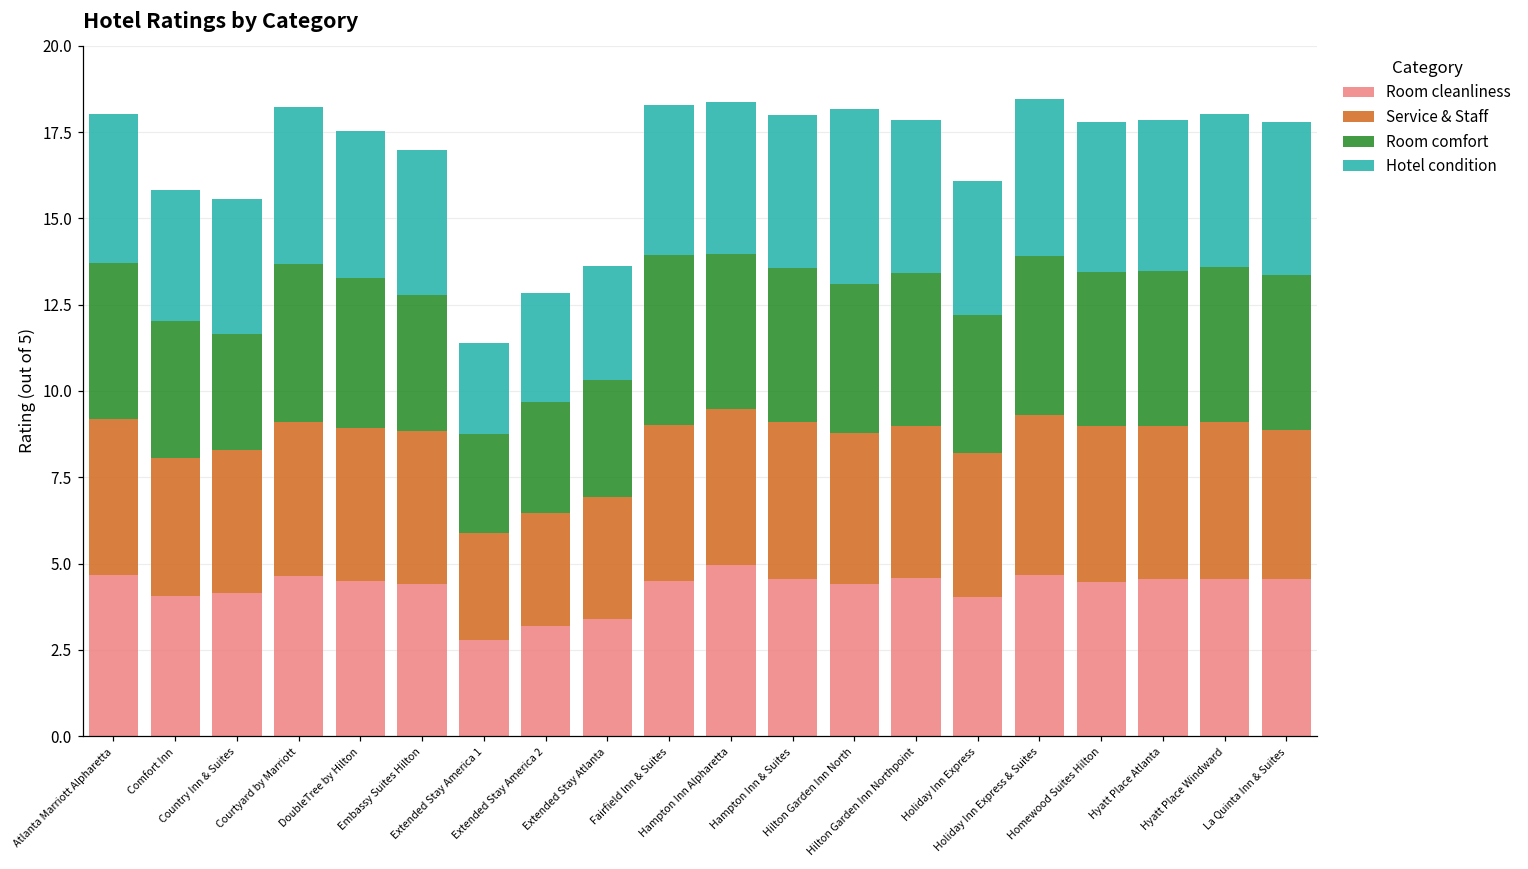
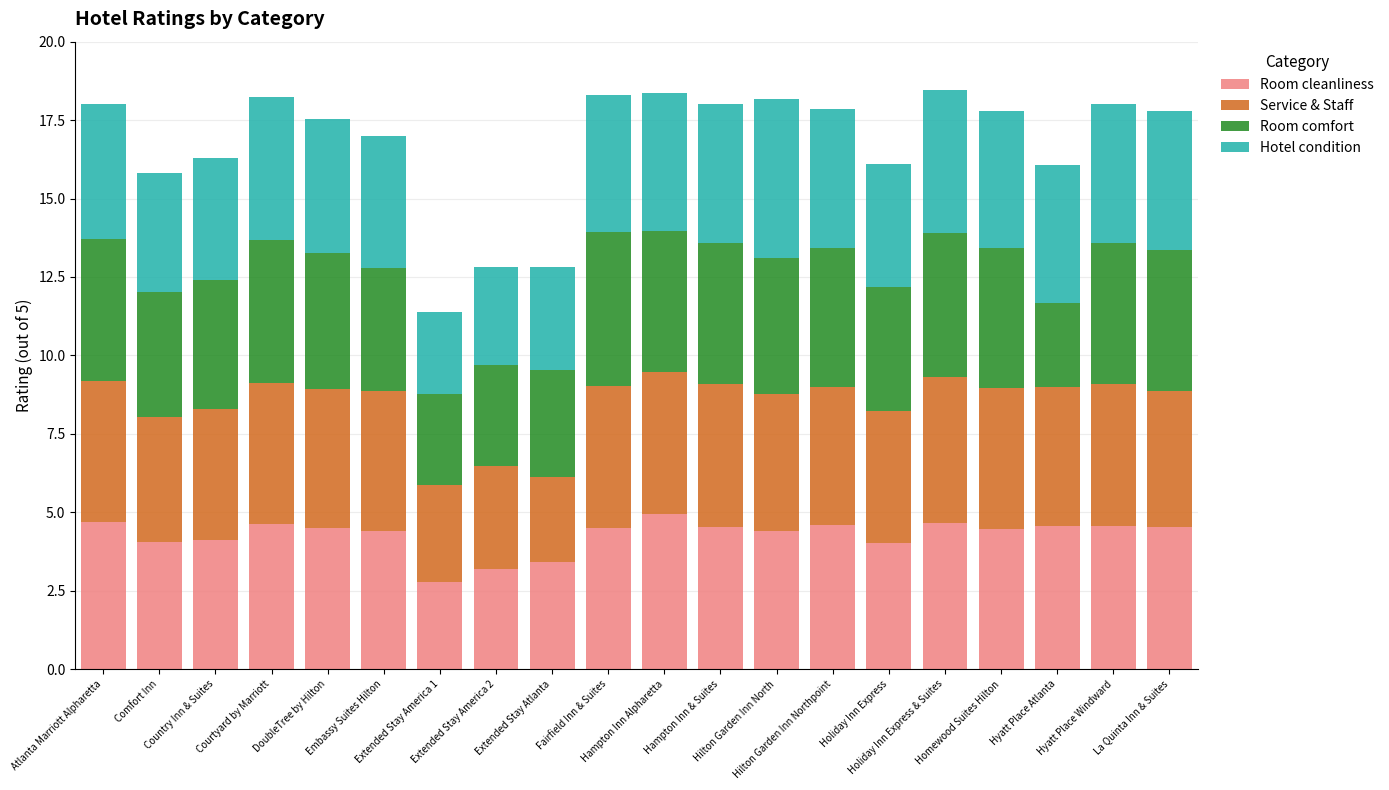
Room comfort, Country Inn & Suites: 3.4 -> 4.1
Service & Staff, Extended Stay Atlanta: 3.5 -> 2.7
Room comfort, Hyatt Place Atlanta: 4.5 -> 2.7
